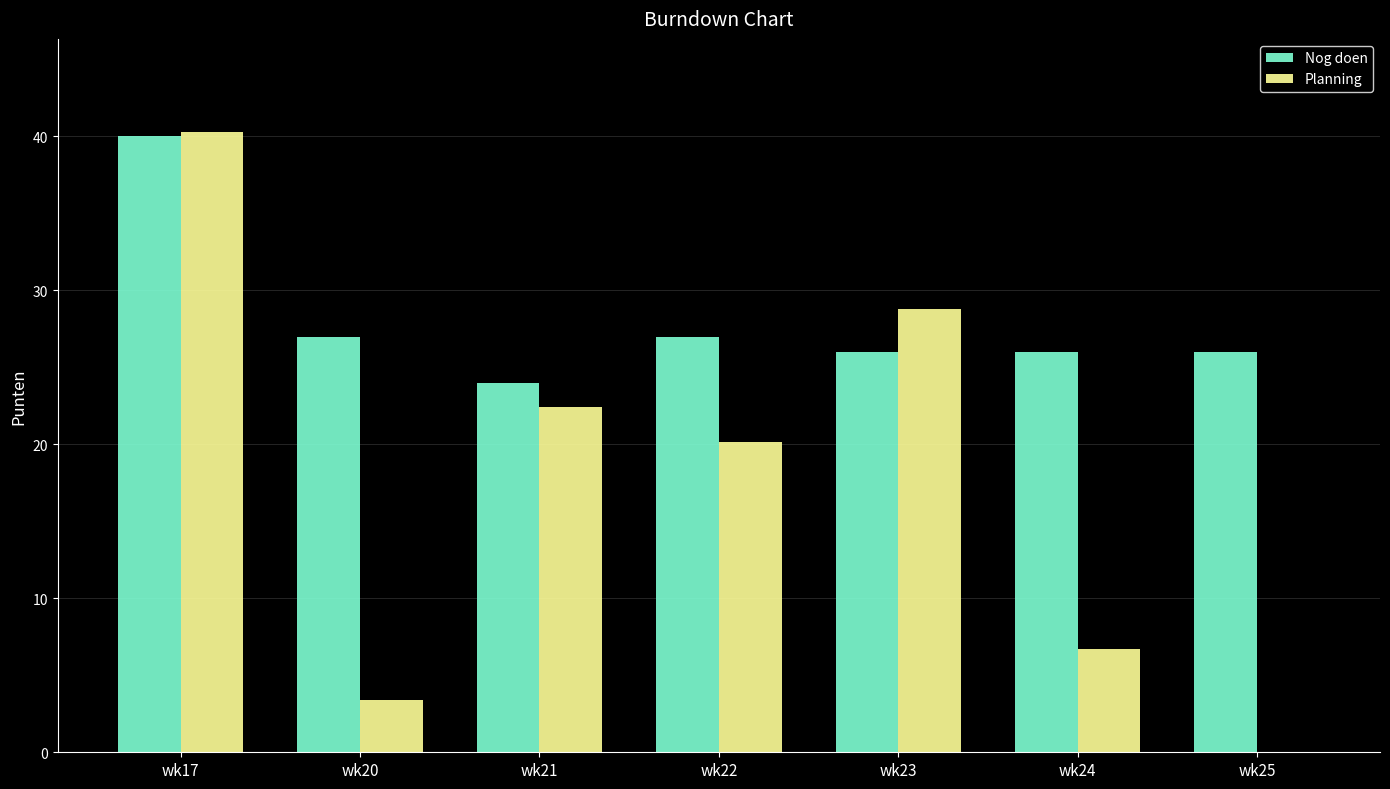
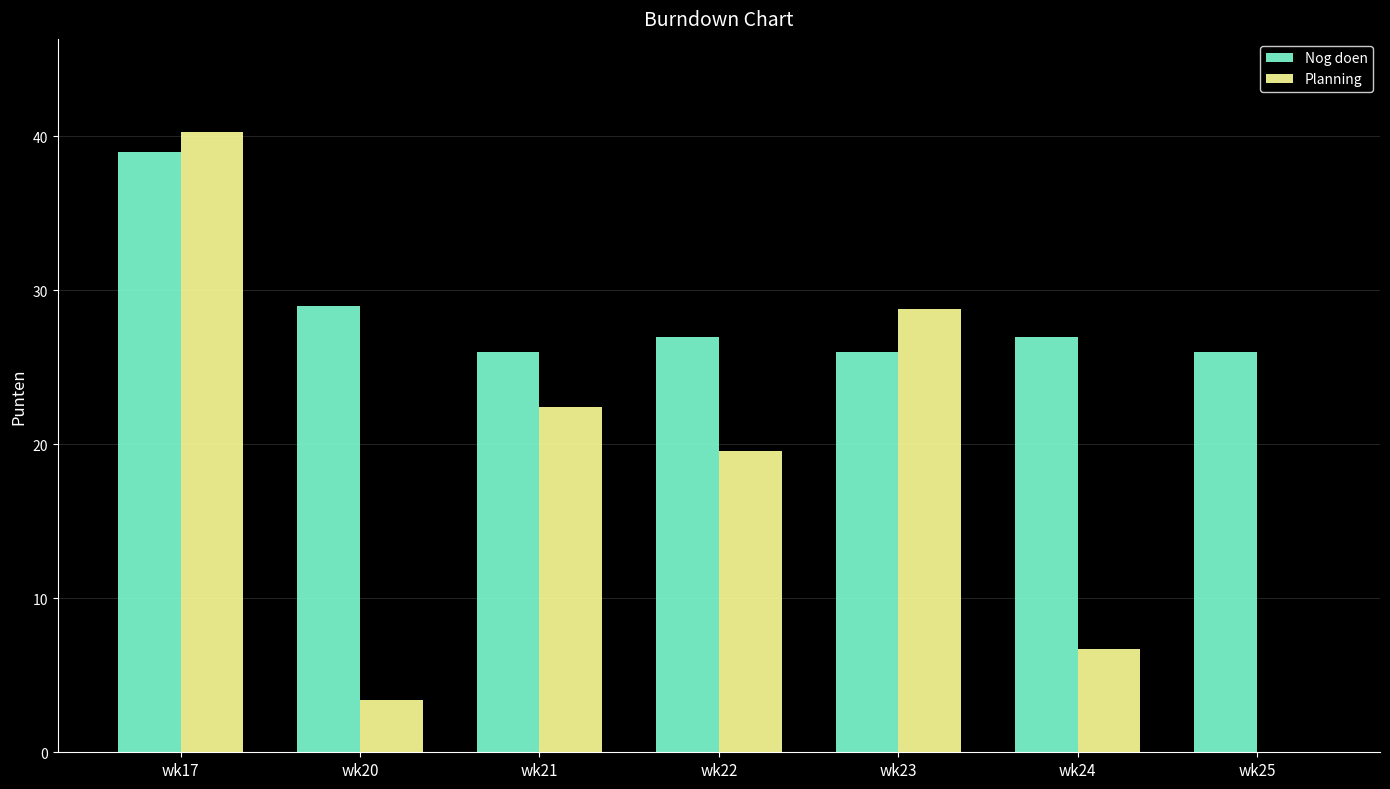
Nog doen, wk17: 40 -> 39
Nog doen, wk20: 27 -> 29
Nog doen, wk21: 24 -> 26
Planning, wk22: 20.1 -> 19.6
Nog doen, wk24: 26 -> 27
